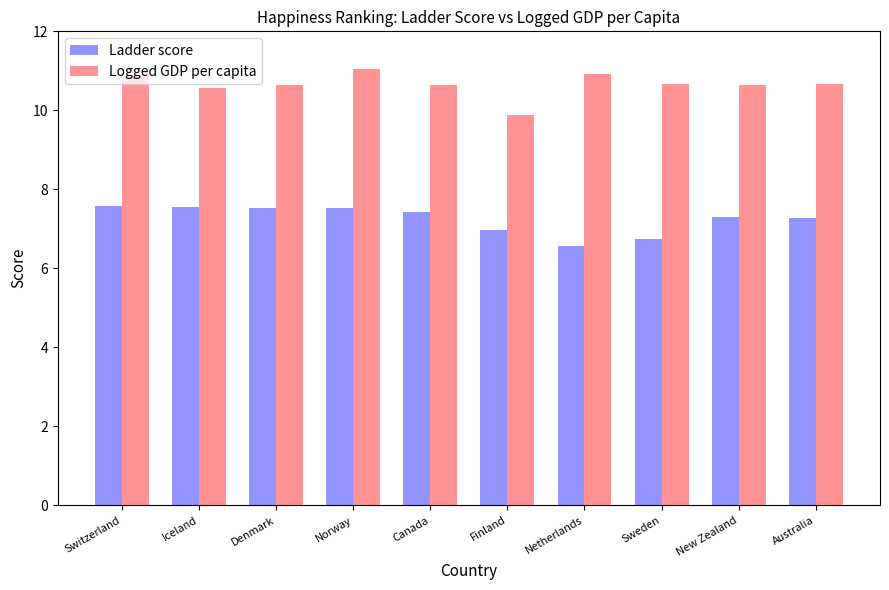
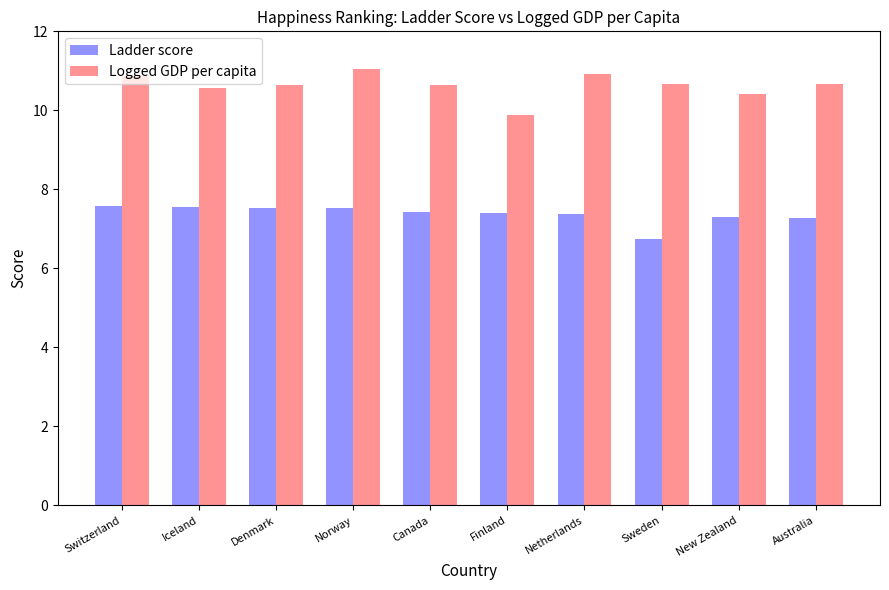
Ladder score, Finland: 7.0 -> 7.4
Ladder score, Netherlands: 6.6 -> 7.4
Logged GDP per capita, New Zealand: 10.6 -> 10.4
